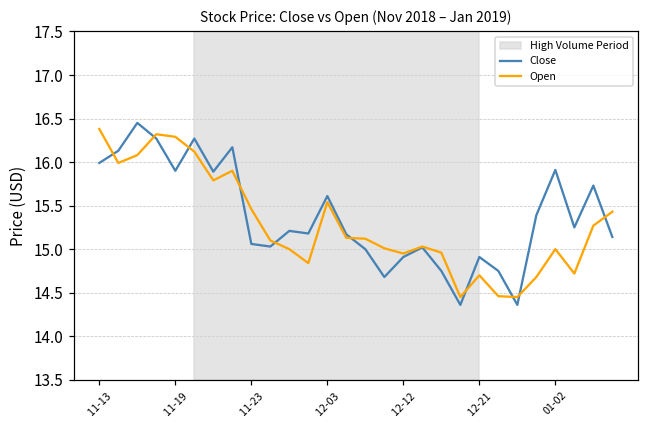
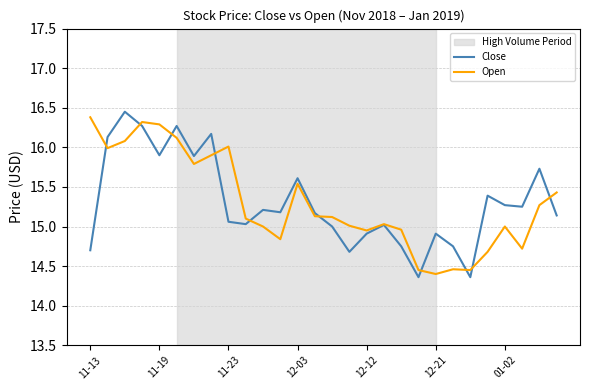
Close, 11-13: 16.0 -> 14.7
Open, 11-23: 15.5 -> 16.0
Open, 12-21: 14.7 -> 14.4
Close, 01-02: 15.9 -> 15.3
